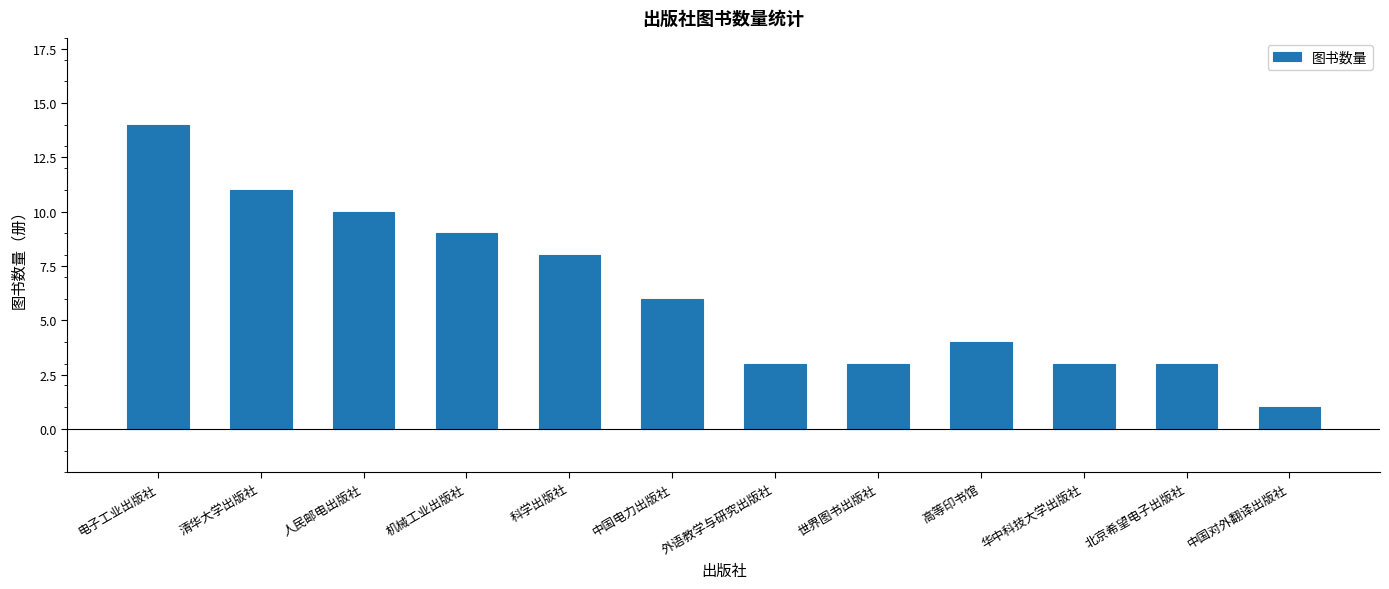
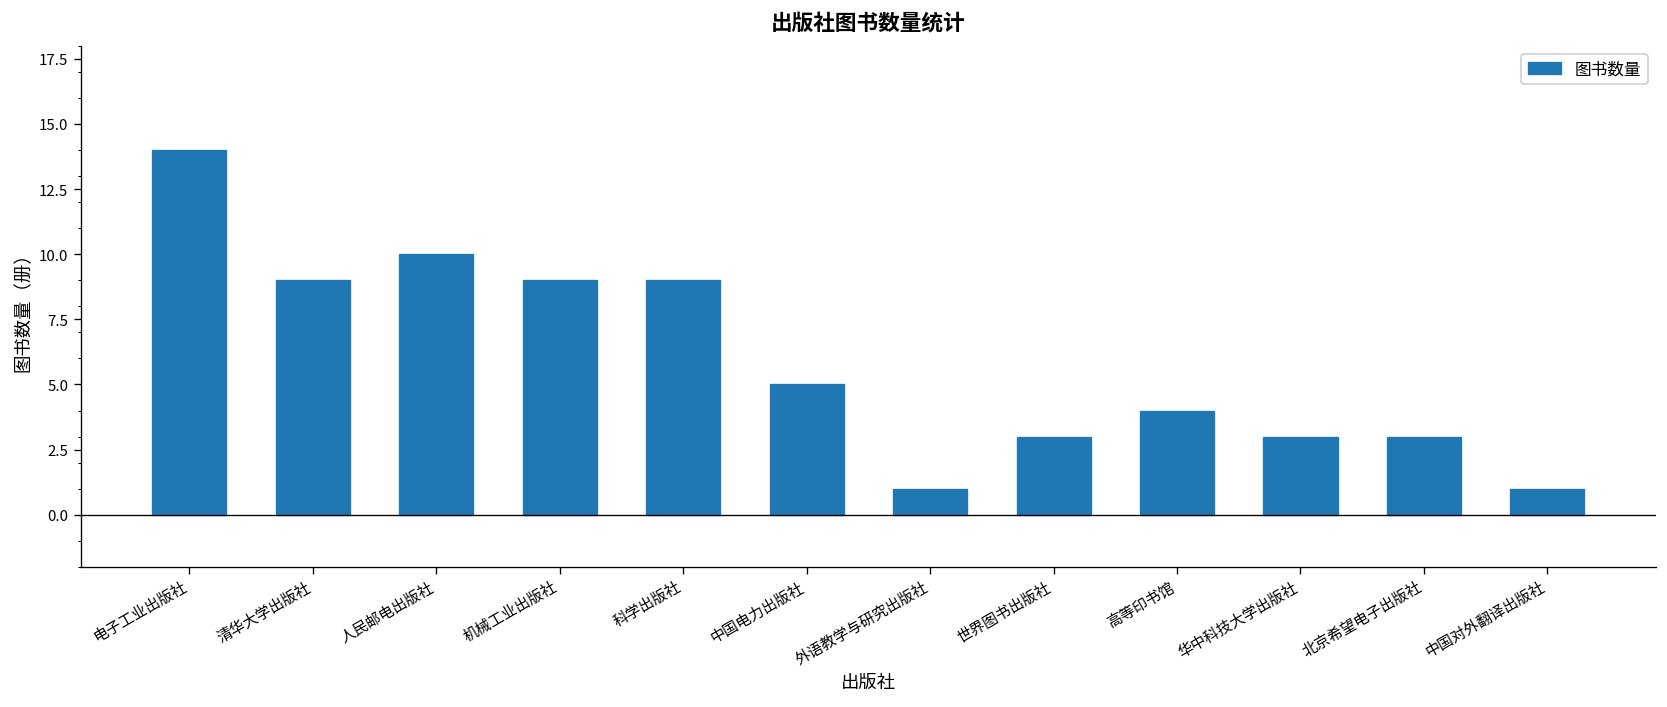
清华大学出版社: 11 -> 9
科学出版社: 8 -> 9
中国电力出版社: 6 -> 5
外语教学与研究出版社: 3 -> 1
